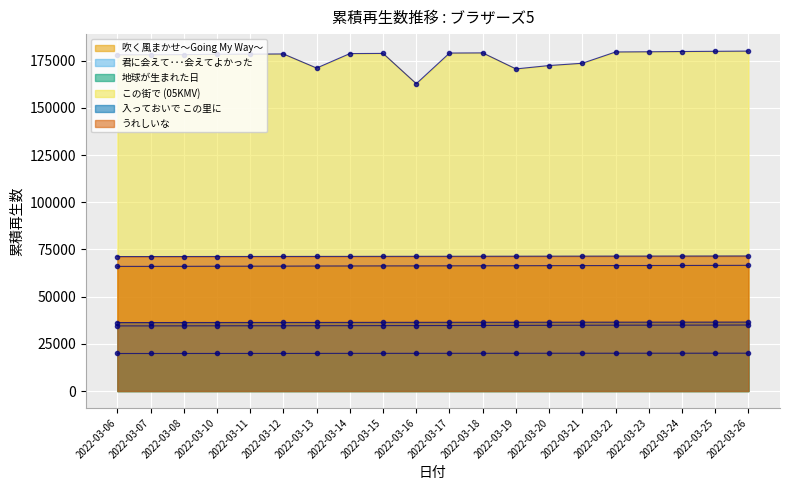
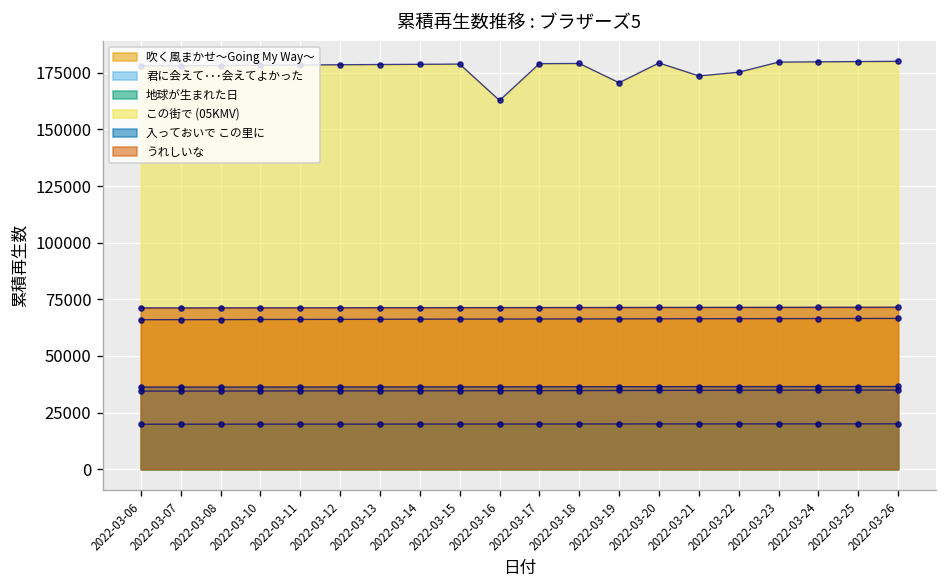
この街で (05KMV), 2022-03-13: 171000 -> 179000
この街で (05KMV), 2022-03-20: 172000 -> 179000
この街で (05KMV), 2022-03-22: 180000 -> 175000
